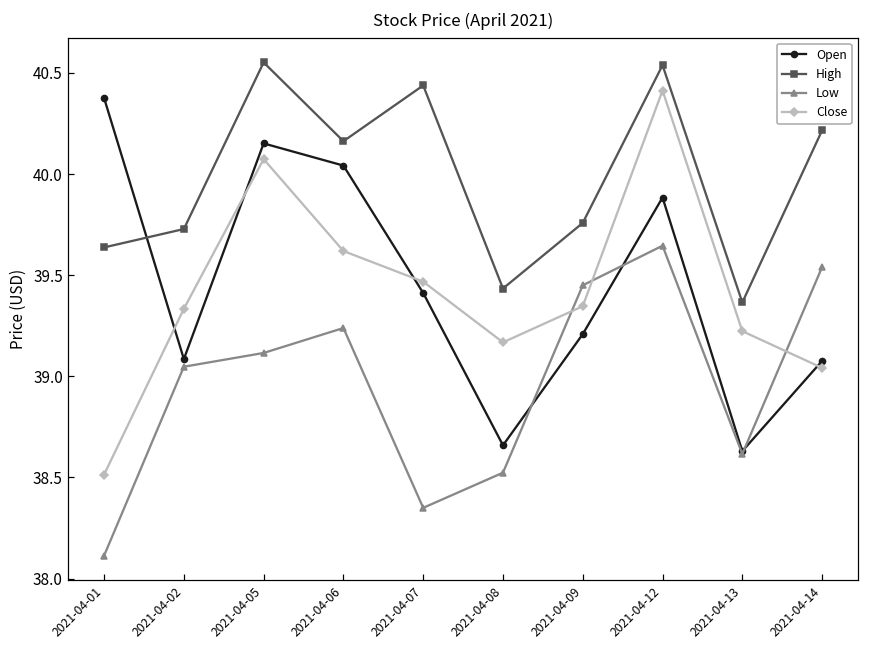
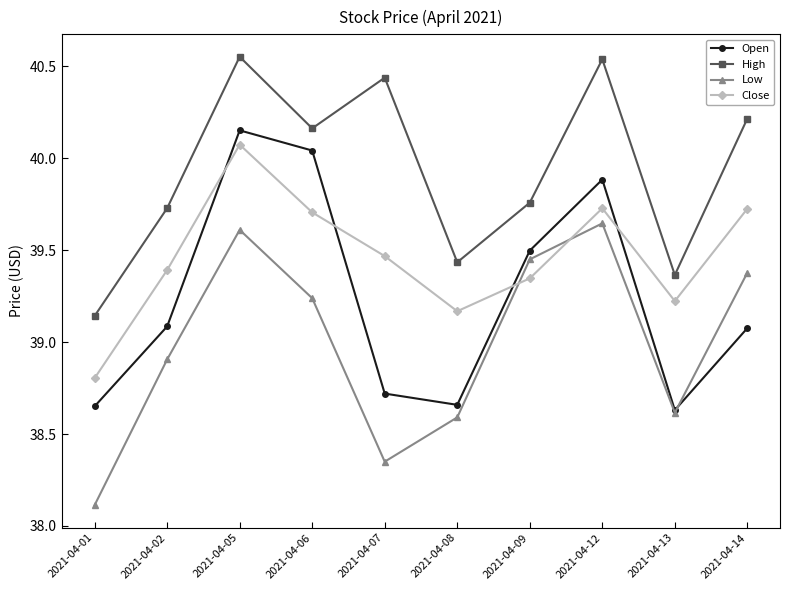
Open, 2021-04-01: 40.38 -> 38.65
High, 2021-04-01: 39.64 -> 39.14
Close, 2021-04-01: 38.51 -> 38.80
Low, 2021-04-02: 39.05 -> 38.91
Close, 2021-04-02: 39.33 -> 39.39
Low, 2021-04-05: 39.12 -> 39.61
Close, 2021-04-06: 39.62 -> 39.71
Open, 2021-04-07: 39.41 -> 38.72
Low, 2021-04-08: 38.52 -> 38.59
Open, 2021-04-09: 39.21 -> 39.50
Close, 2021-04-12: 40.41 -> 39.73
Low, 2021-04-14: 39.54 -> 39.38
Close, 2021-04-14: 39.04 -> 39.73
